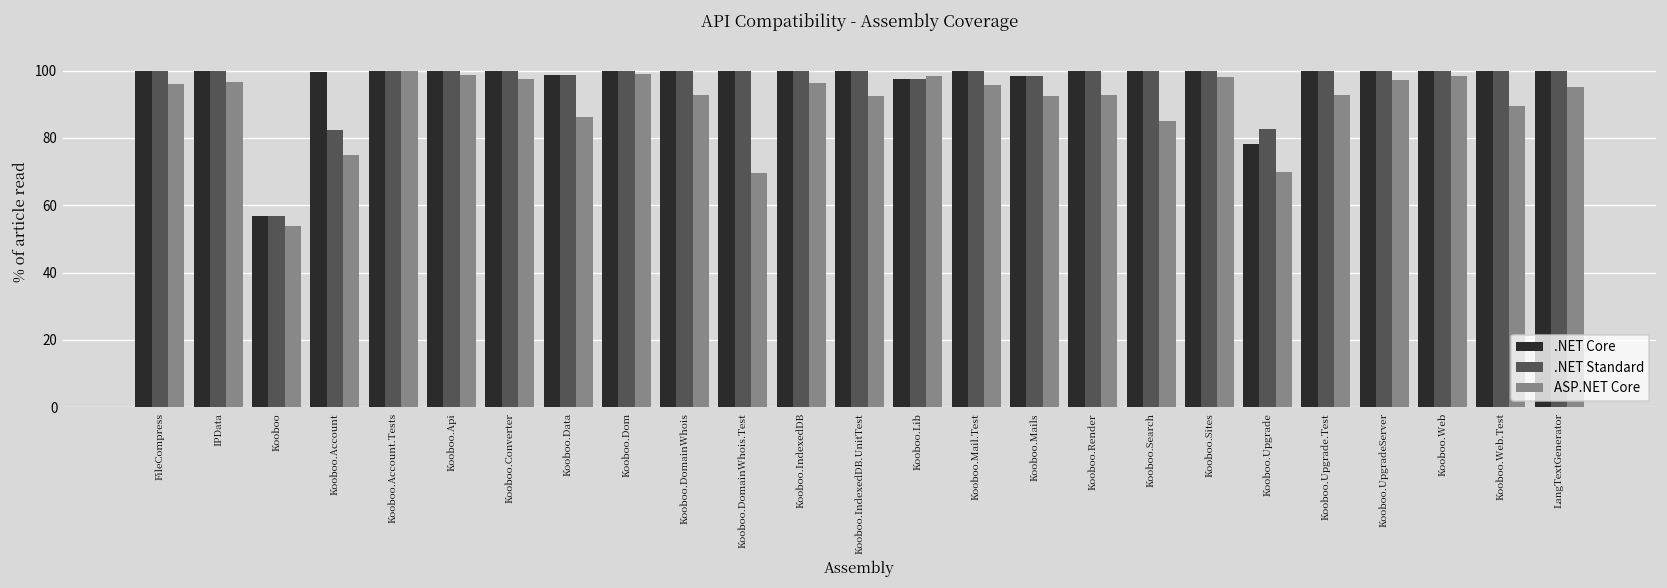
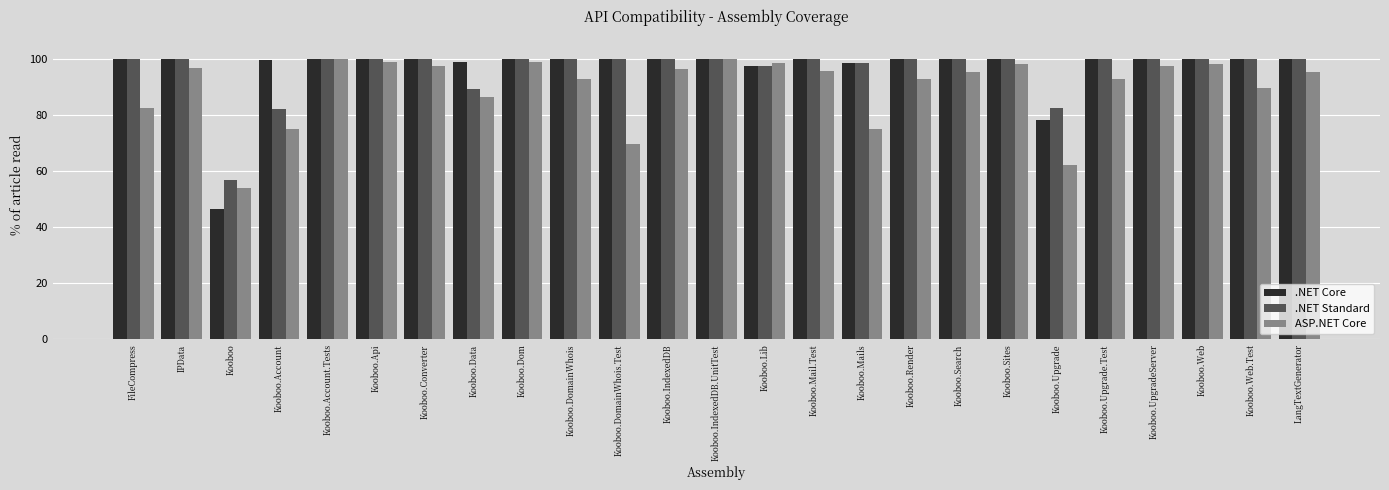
ASP.NET Core, FileCompress: 96 -> 83
.NET Core, Kooboo: 57 -> 46
.NET Standard, Kooboo.Data: 99 -> 89
ASP.NET Core, Kooboo.IndexedDB.UnitTest: 92 -> 100
ASP.NET Core, Kooboo.Mails: 92 -> 75
ASP.NET Core, Kooboo.Search: 85 -> 95
ASP.NET Core, Kooboo.Upgrade: 70 -> 62
